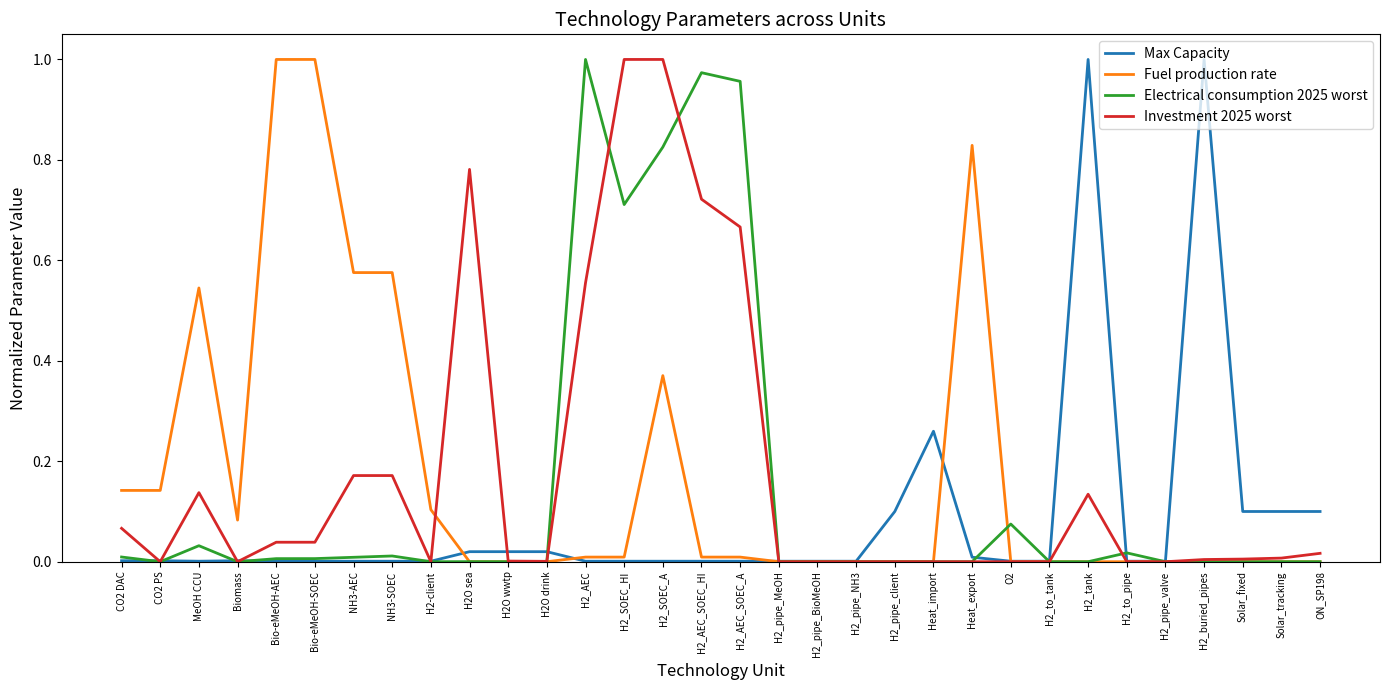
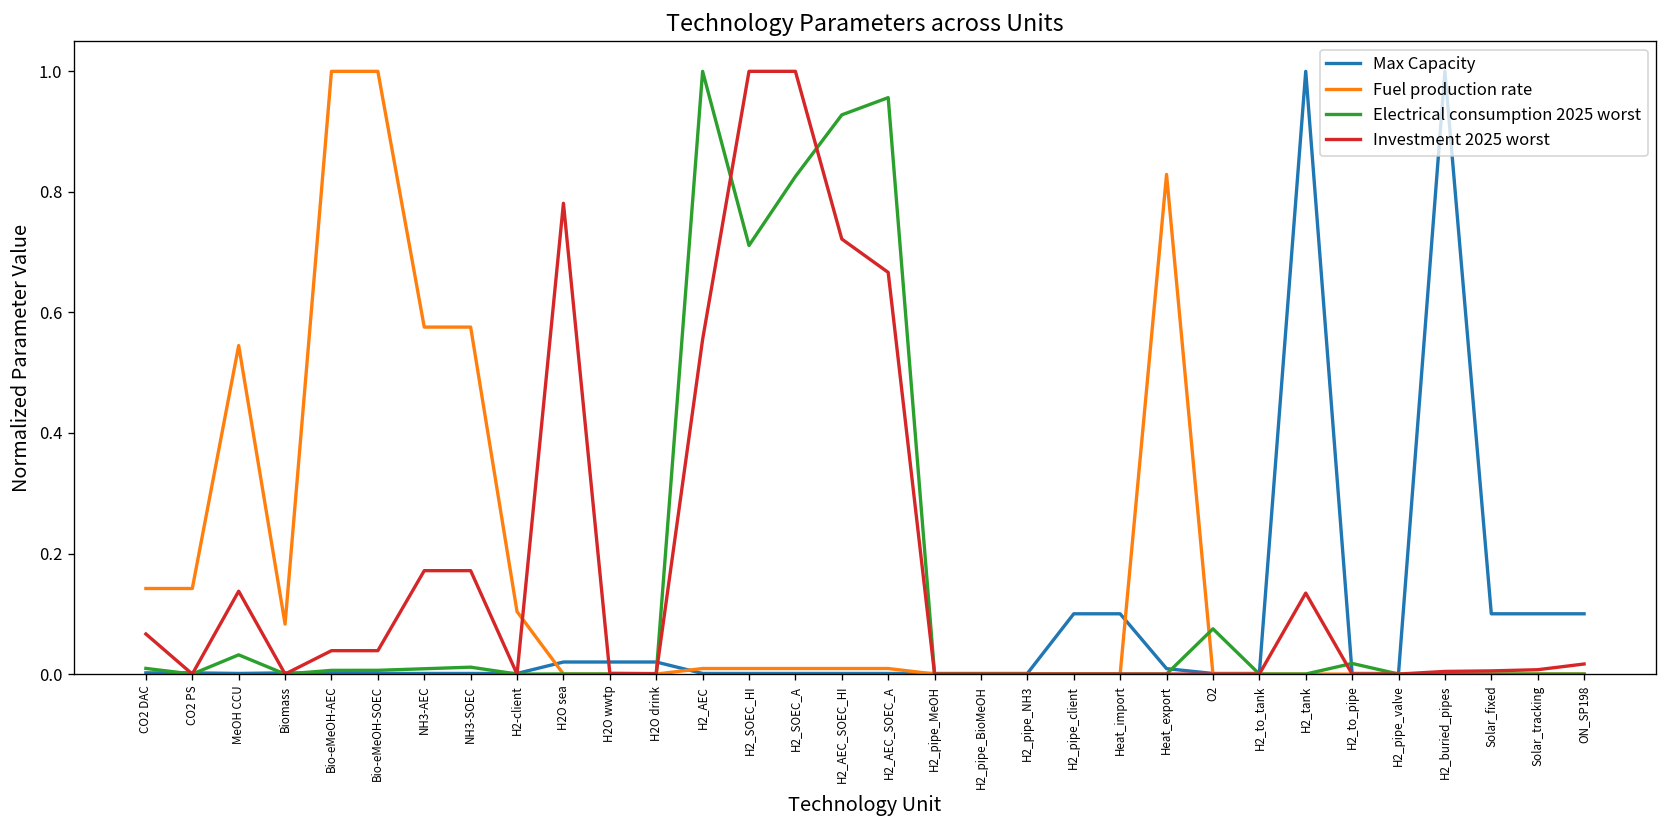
Fuel production rate, H2_SOEC_A: 0.37 -> 0.01
Electrical consumption 2025 worst, H2_AEC_SOEC_HI: 0.97 -> 0.93
Max Capacity, Heat_import: 0.26 -> 0.10
